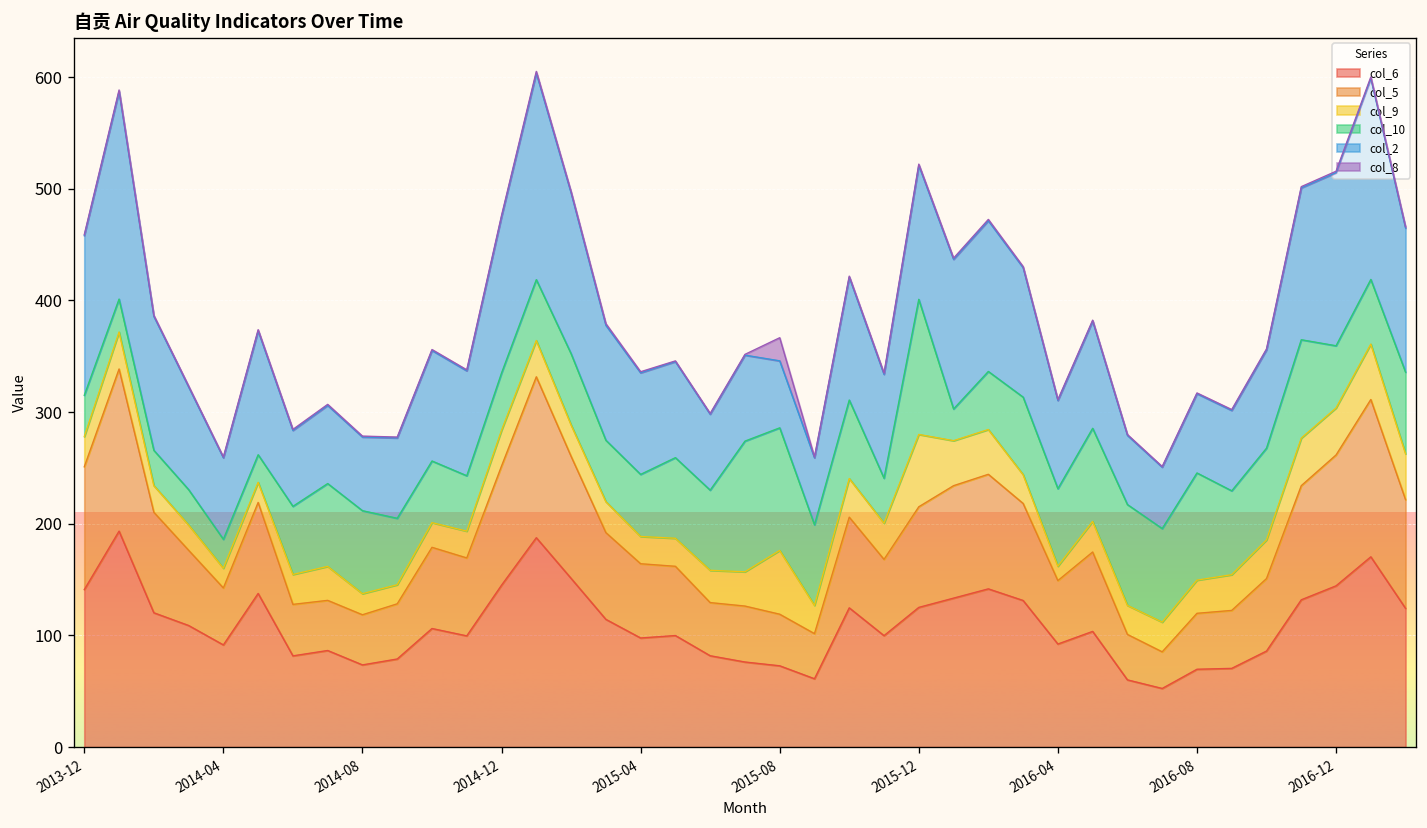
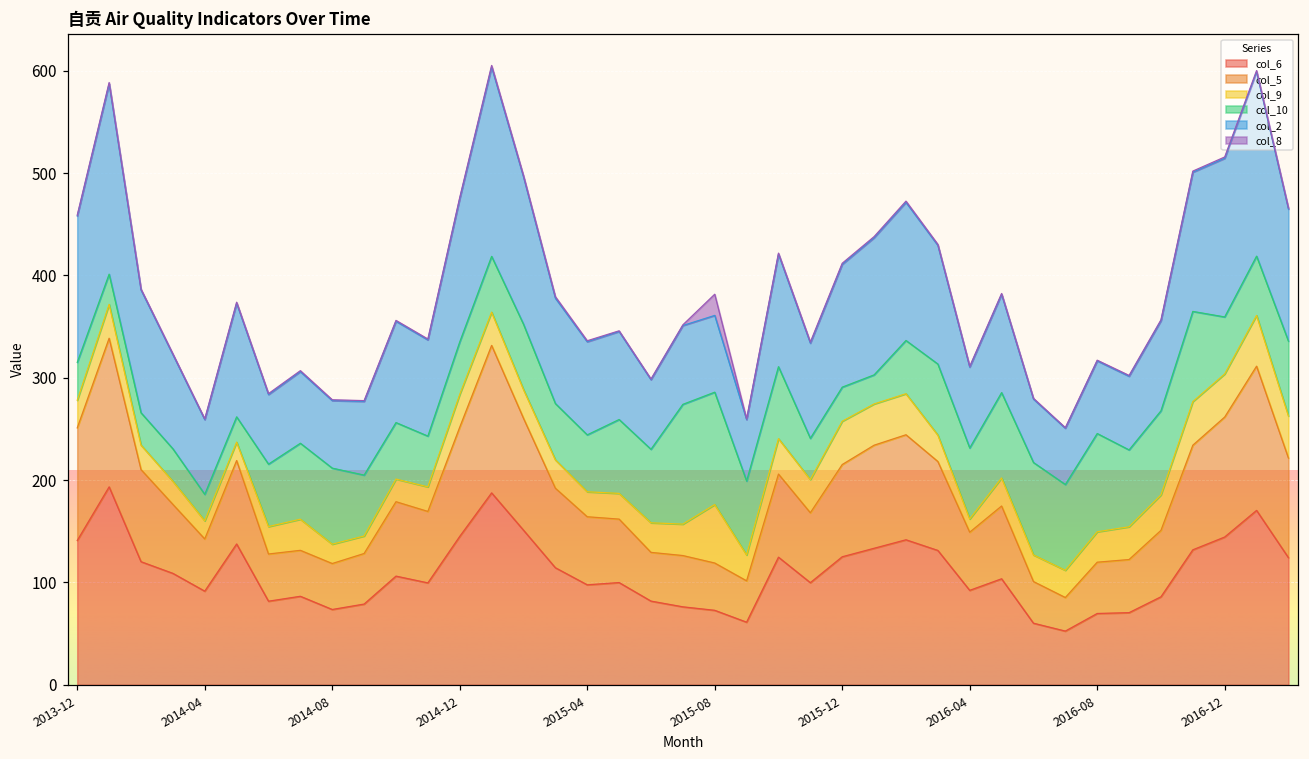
col_2, 2015-08: 60 -> 80
col_9, 2015-12: 60 -> 40
col_10, 2015-12: 120 -> 30
